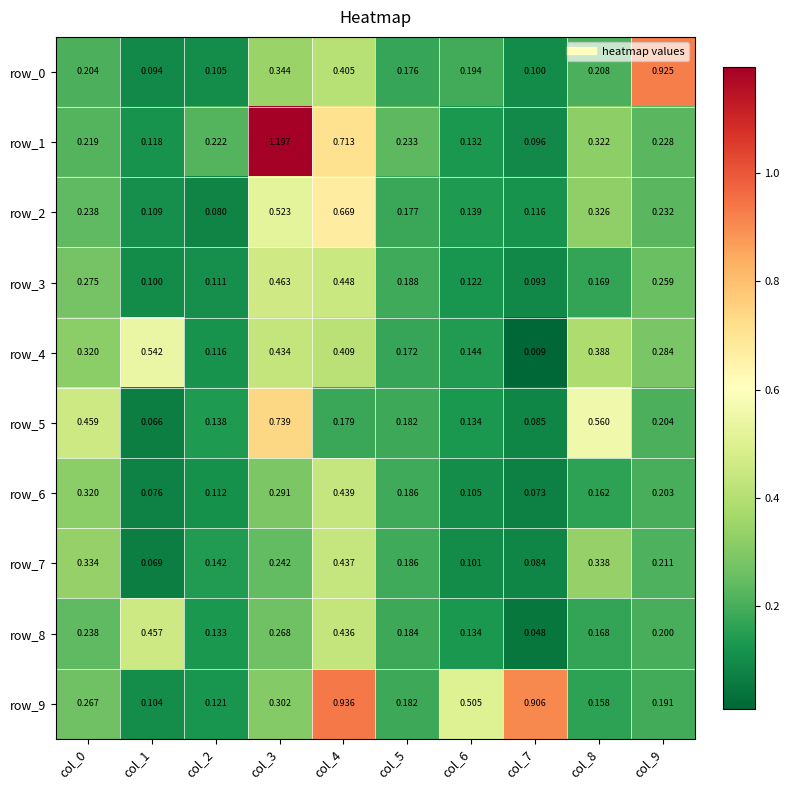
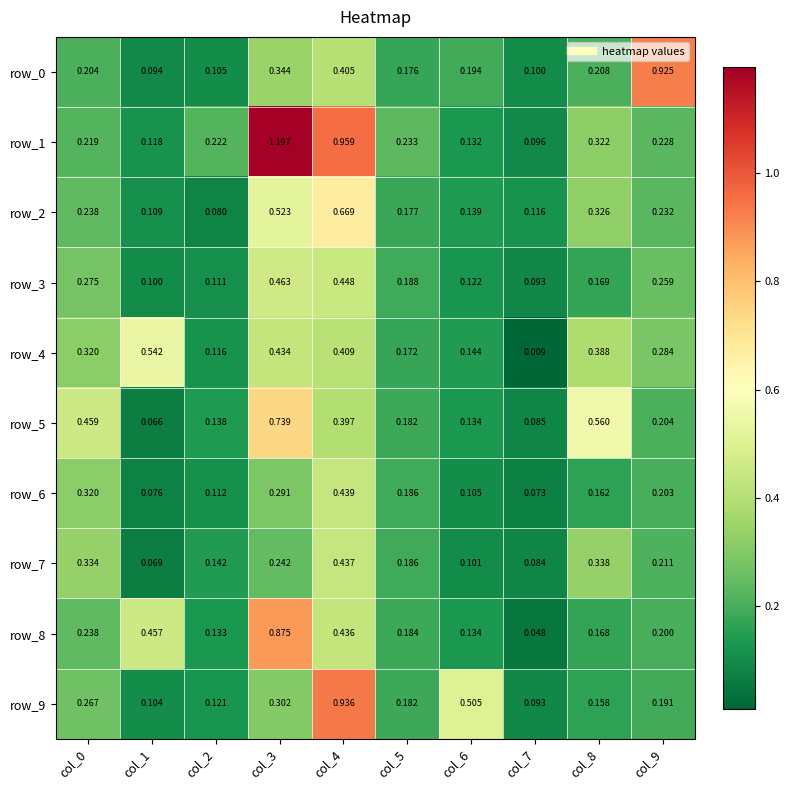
row_1, col_4: 0.713 -> 0.959
row_5, col_4: 0.179 -> 0.397
row_8, col_3: 0.268 -> 0.875
row_9, col_7: 0.906 -> 0.093
